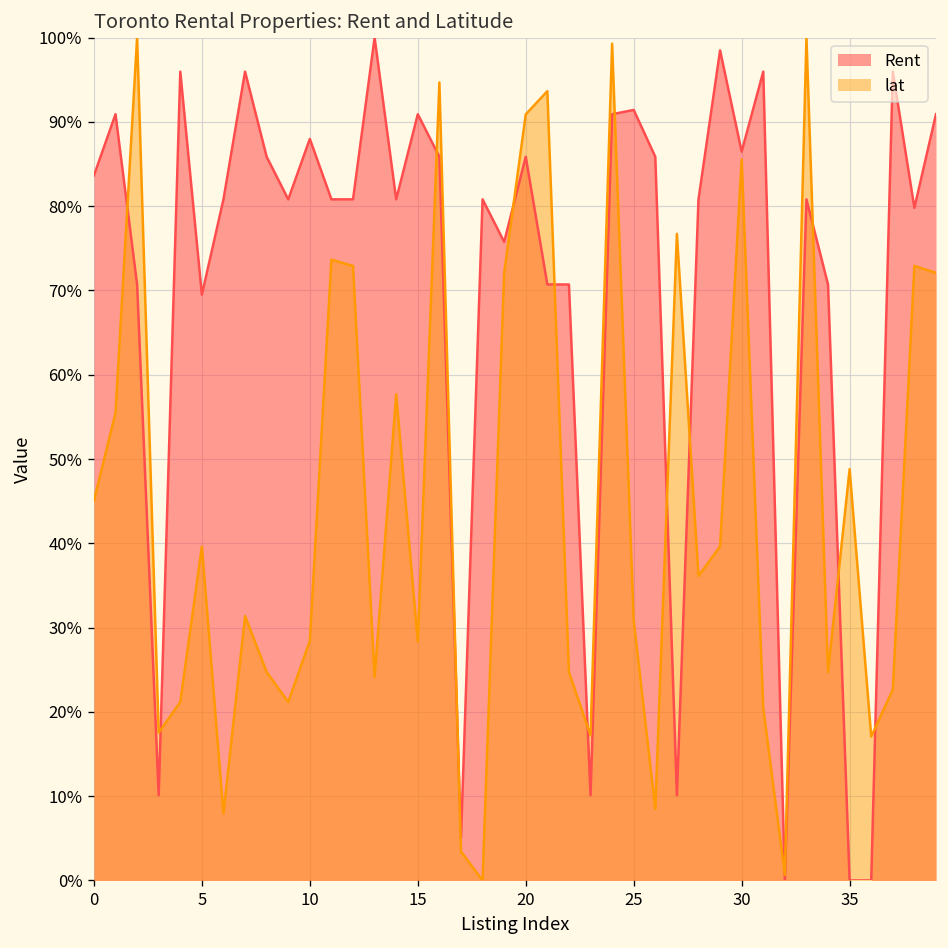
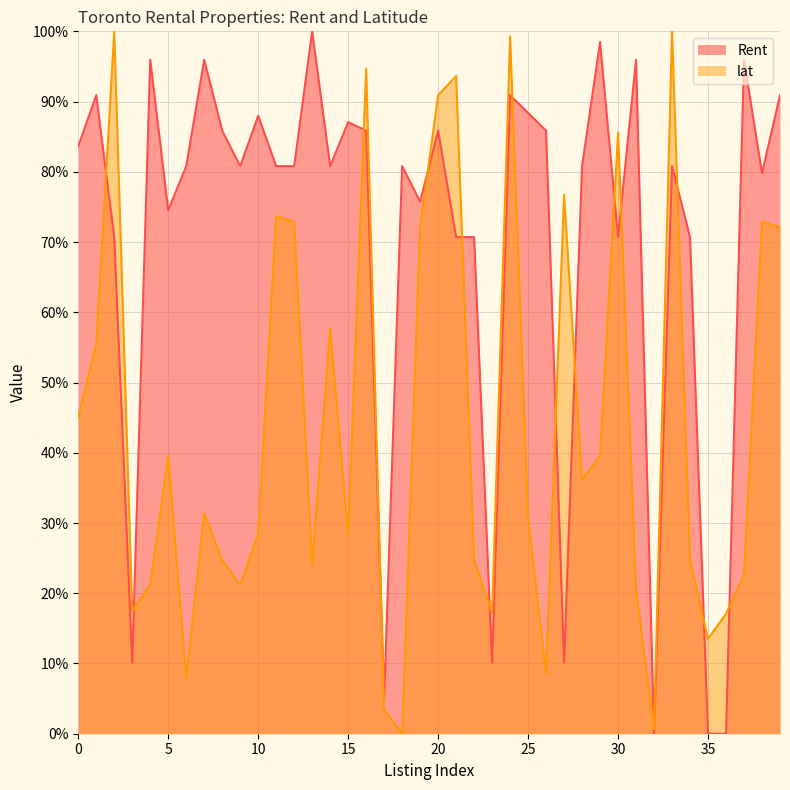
Rent, 5: 69% -> 75%
Rent, 15: 91% -> 87%
Rent, 25: 91% -> 88%
Rent, 30: 86% -> 71%
lat, 35: 49% -> 14%
